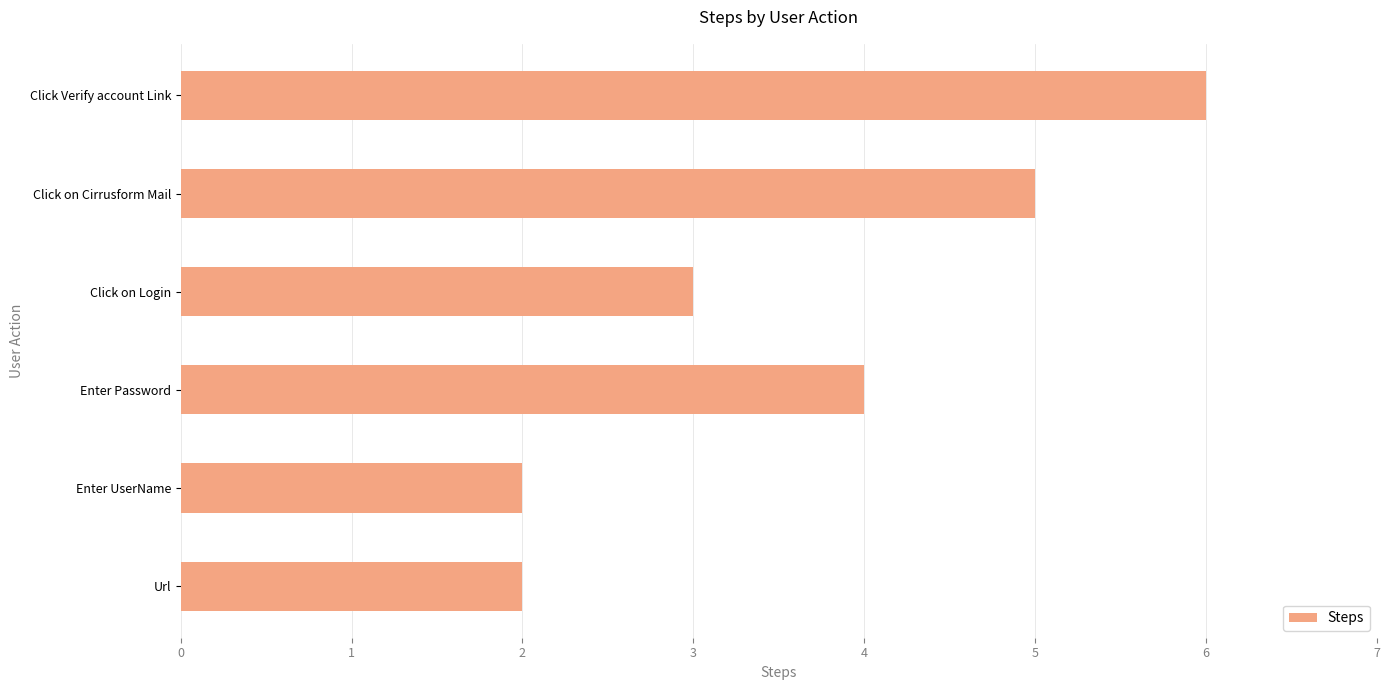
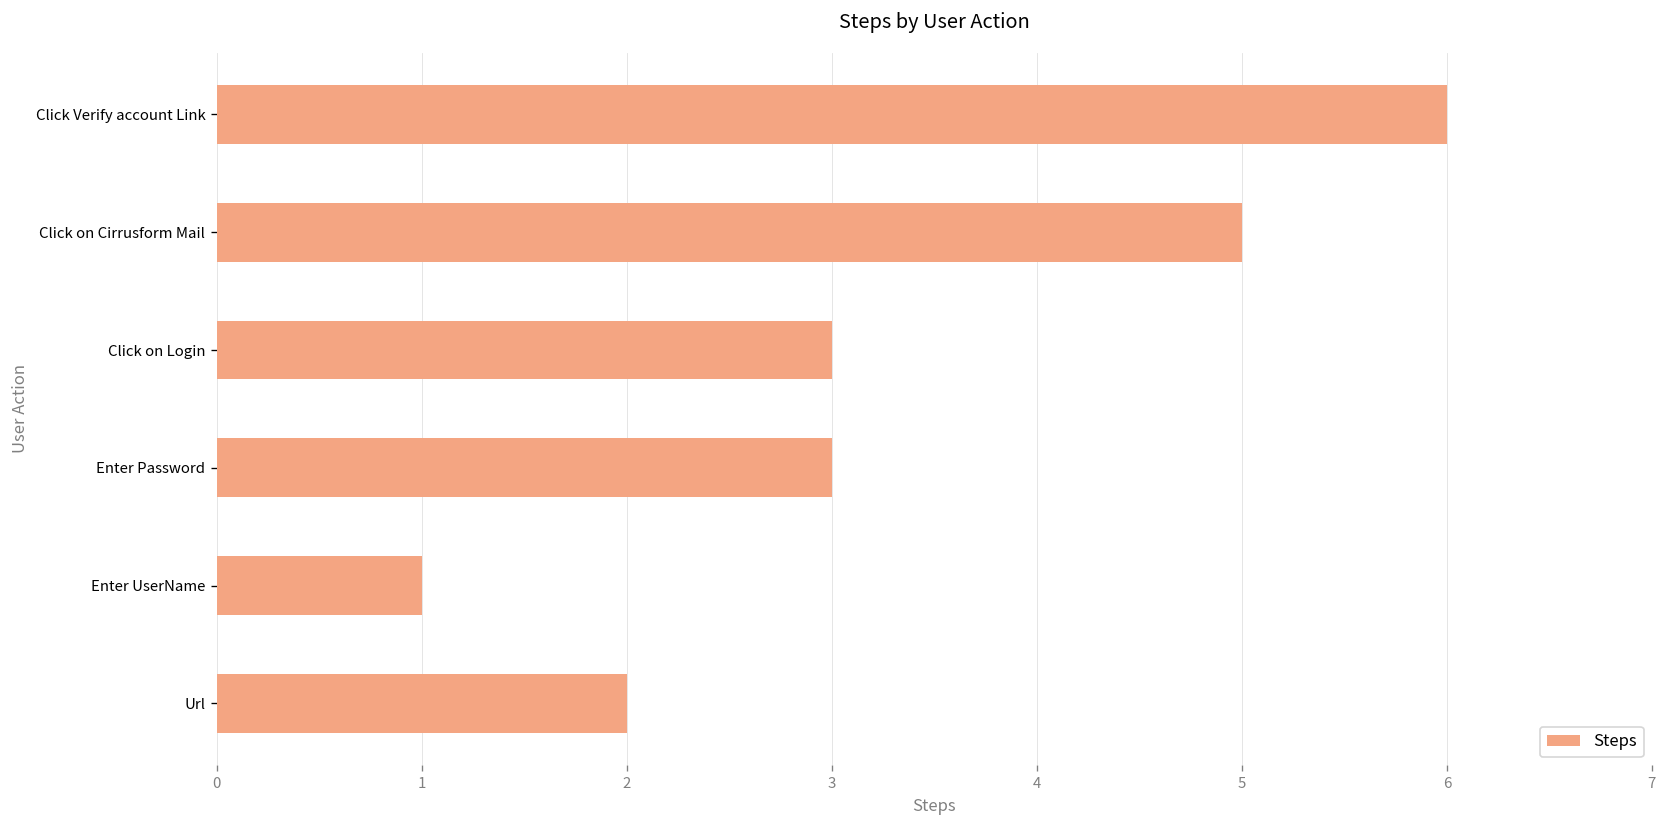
Enter Password: 4 -> 3
Enter UserName: 2 -> 1
